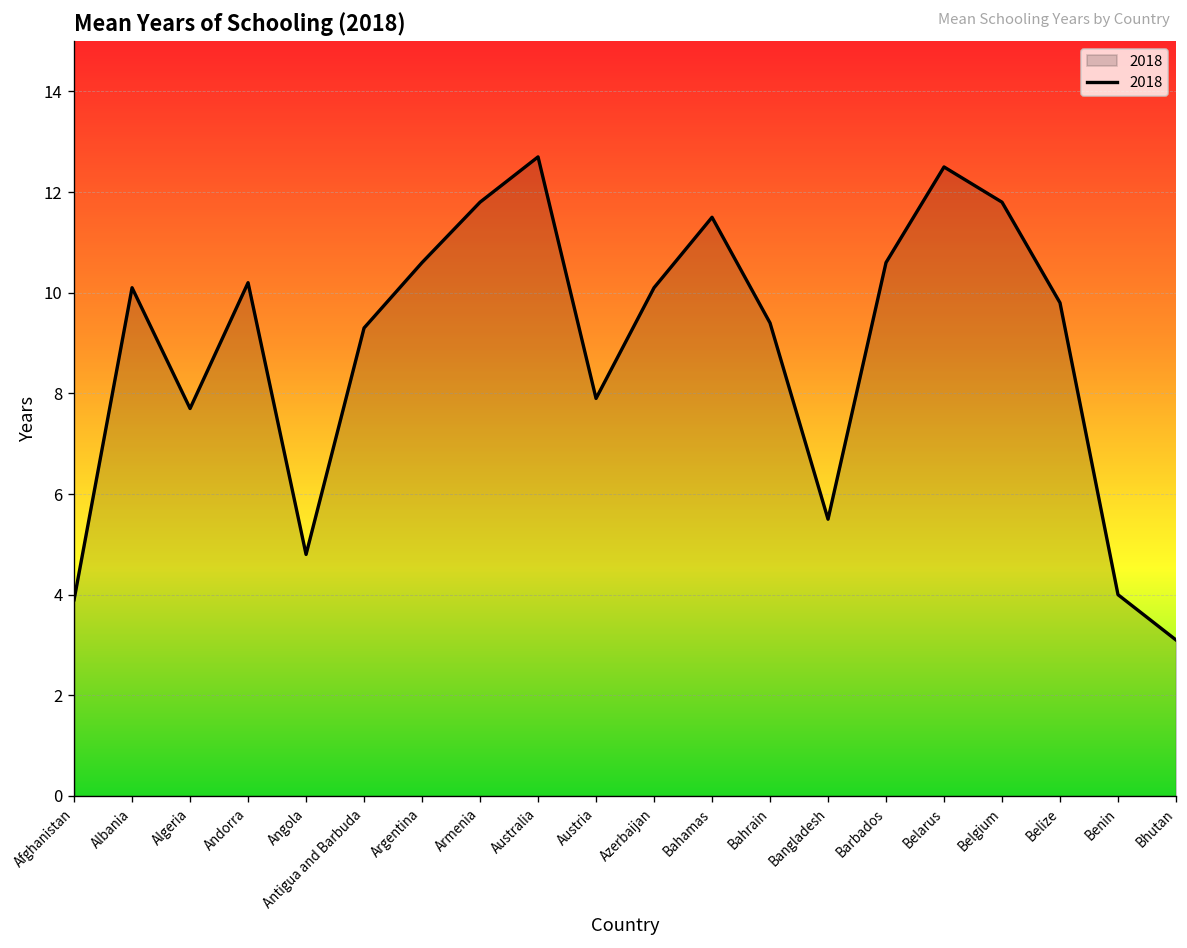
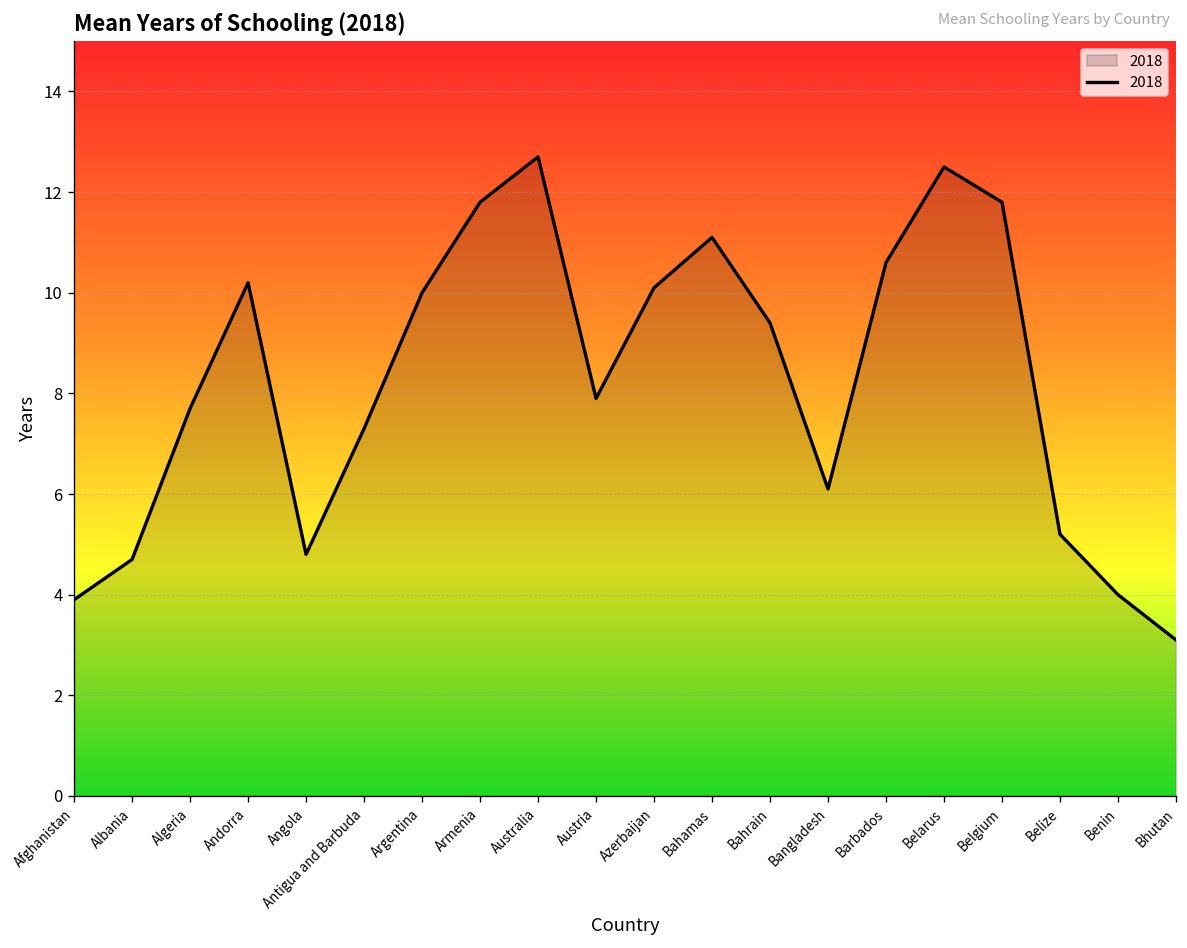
Albania: 10.1 -> 4.7
Antigua and Barbuda: 9.3 -> 7.3
Argentina: 10.6 -> 10.0
Bahamas: 11.5 -> 11.1
Bangladesh: 5.5 -> 6.1
Belize: 9.8 -> 5.2
